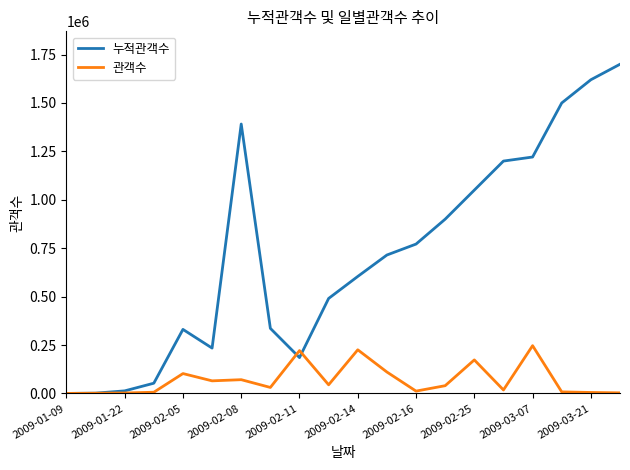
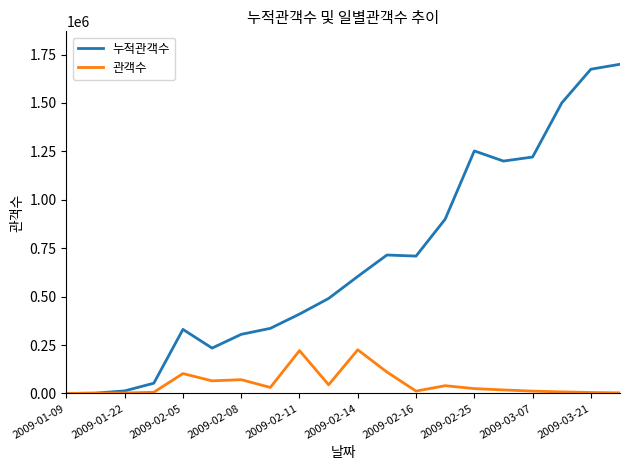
누적관객수, 2009-02-08: 1390000 -> 310000
누적관객수, 2009-02-11: 190000 -> 410000
누적관객수, 2009-02-16: 770000 -> 710000
누적관객수, 2009-02-25: 1050000 -> 1250000
관객수, 2009-02-25: 170000 -> 30000
관객수, 2009-03-07: 250000 -> 10000
누적관객수, 2009-03-21: 1620000 -> 1670000
